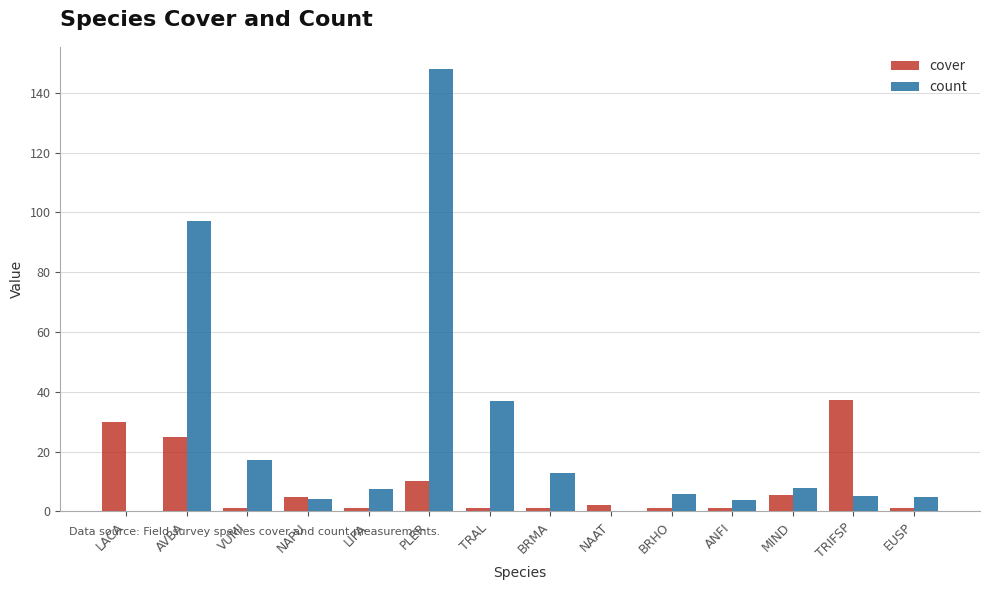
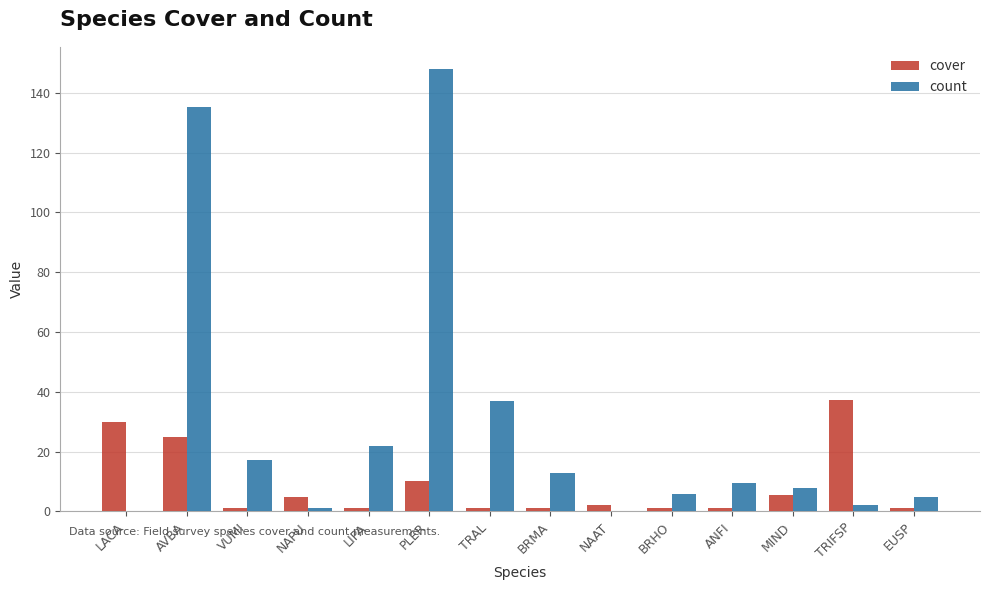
count, AVBA: 97 -> 135
count, NAPU: 4 -> 1
count, LIPA: 8 -> 22
count, ANFI: 4 -> 10
count, TRIFSP: 5 -> 2
